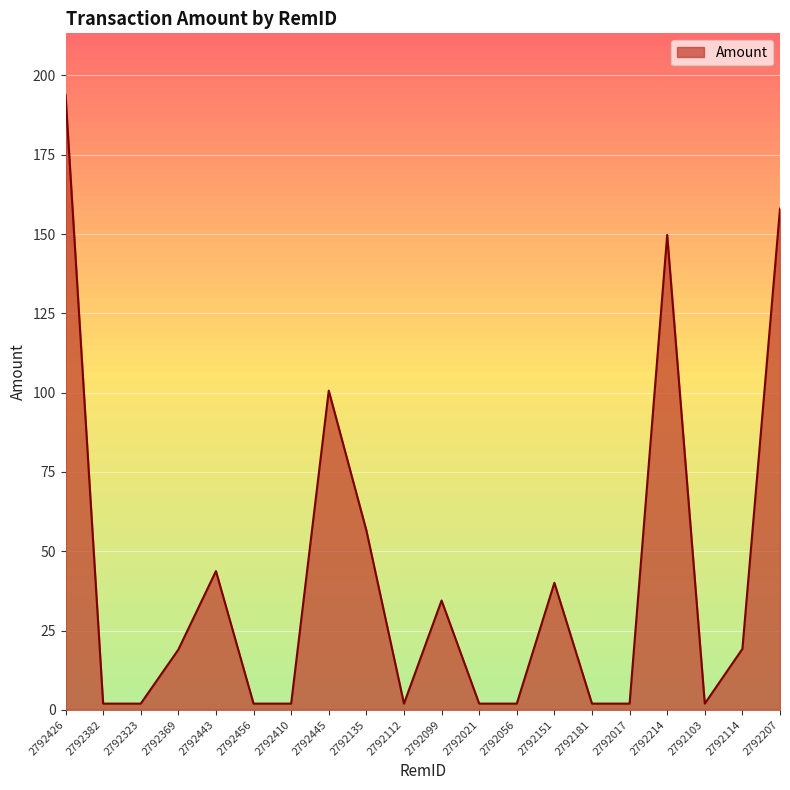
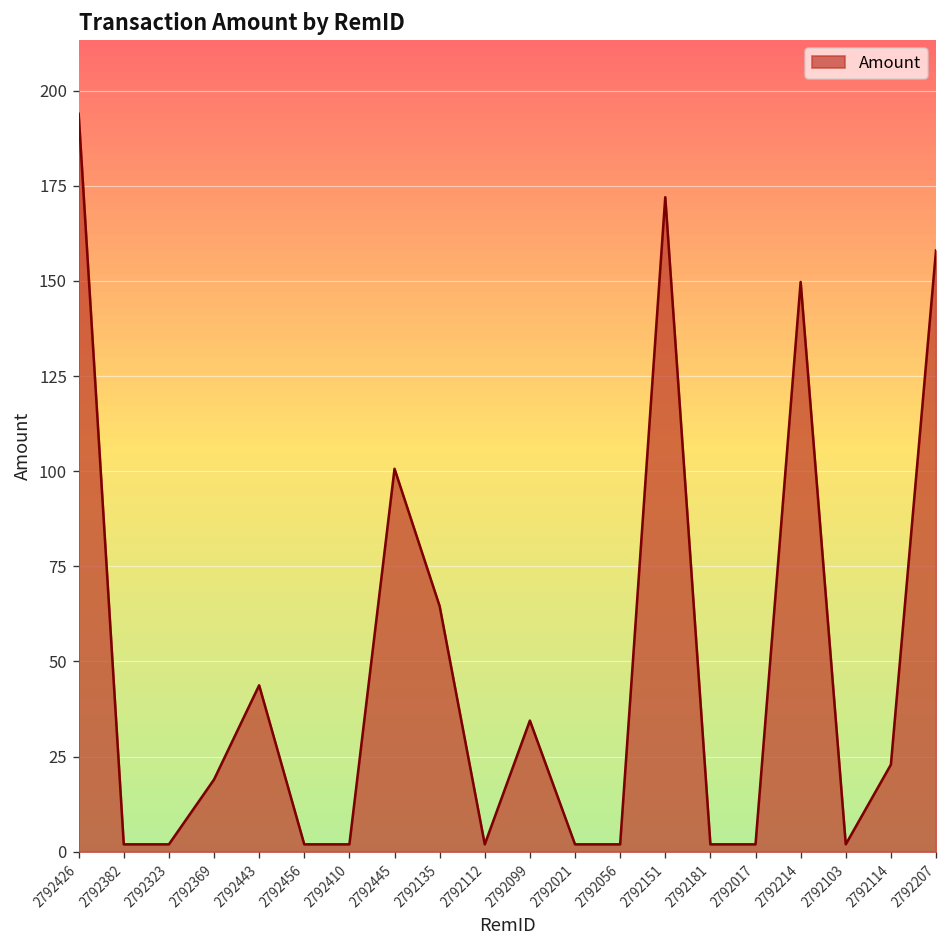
2792135: 57 -> 65
2792151: 40 -> 172
2792114: 19 -> 23
